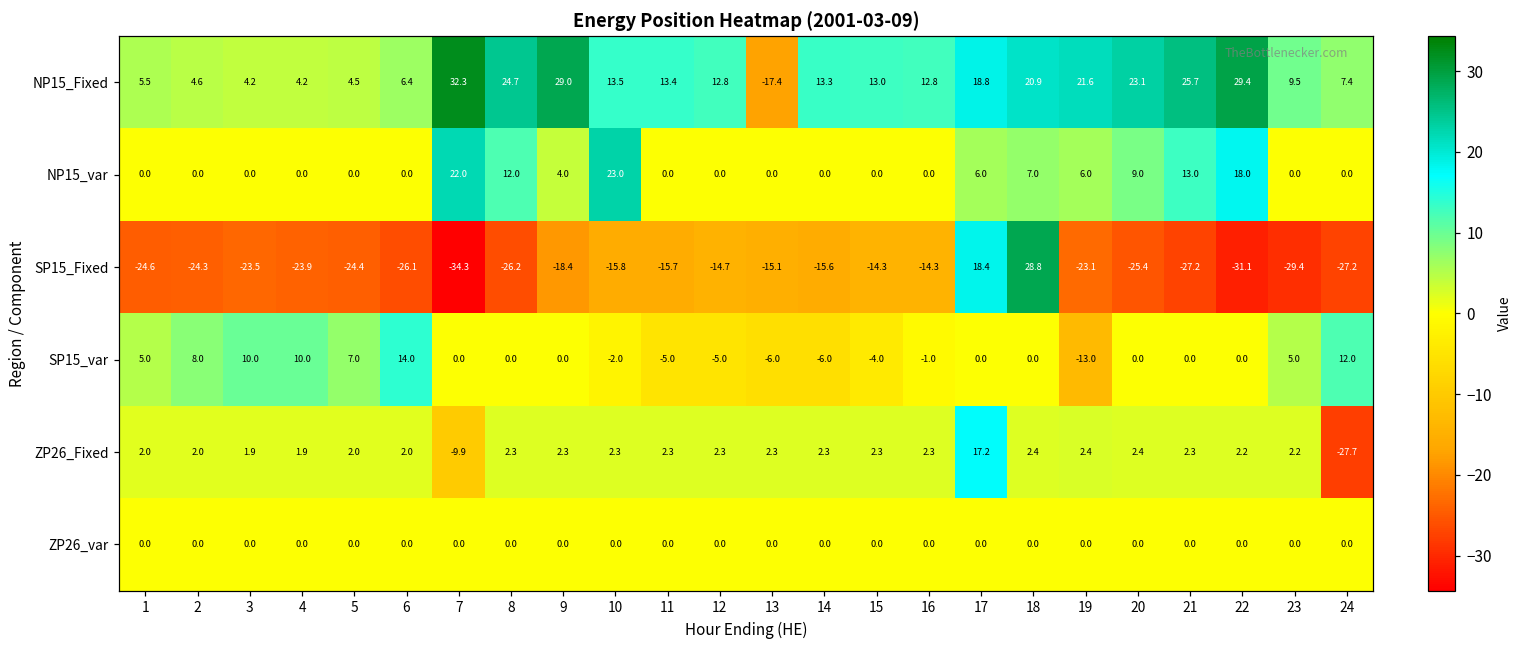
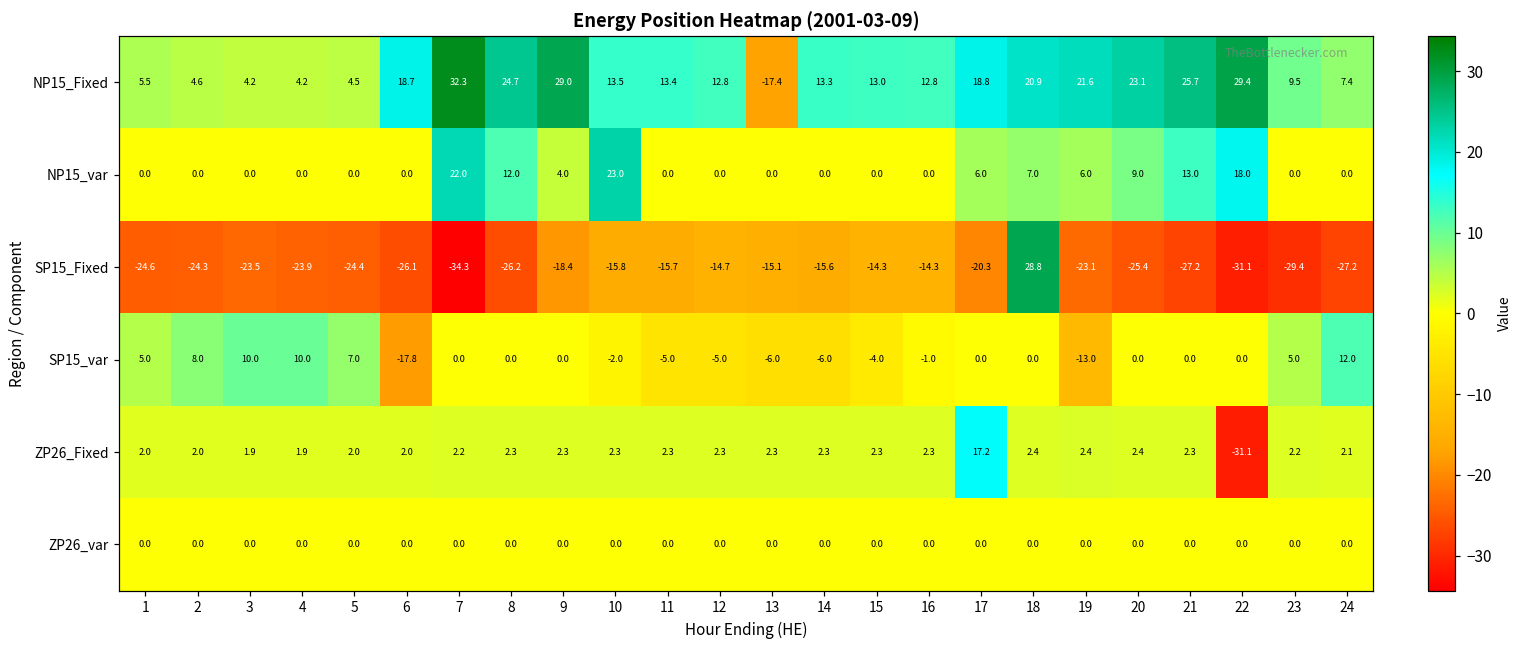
NP15_Fixed, 6: 6.4 -> 18.7
SP15_Fixed, 17: 18.4 -> -20.3
SP15_var, 6: 14.0 -> -17.8
ZP26_Fixed, 7: -9.9 -> 2.2
ZP26_Fixed, 22: 2.2 -> -31.1
ZP26_Fixed, 24: -27.7 -> 2.1
